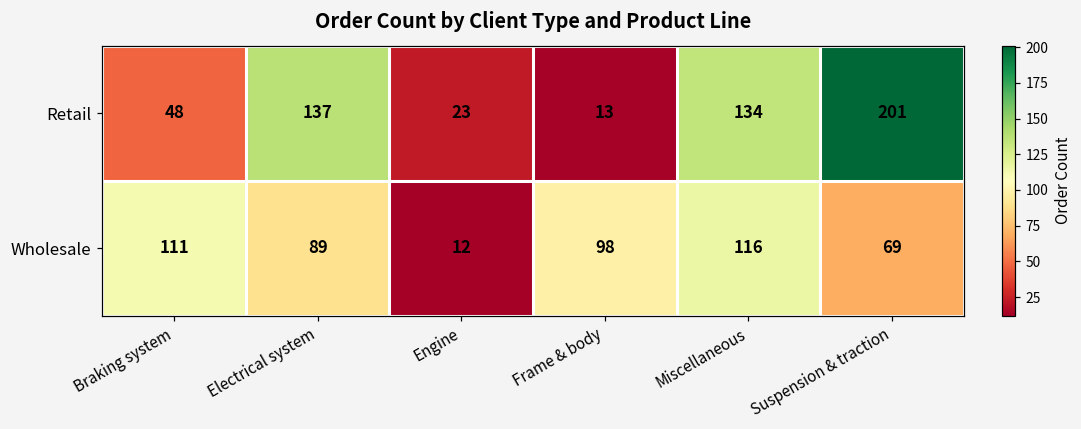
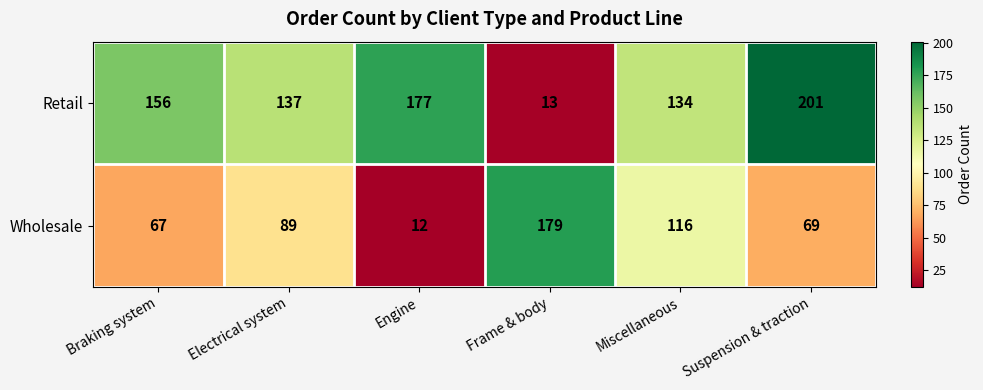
Retail, Braking system: 48 -> 156
Retail, Engine: 23 -> 177
Wholesale, Braking system: 111 -> 67
Wholesale, Frame & body: 98 -> 179
